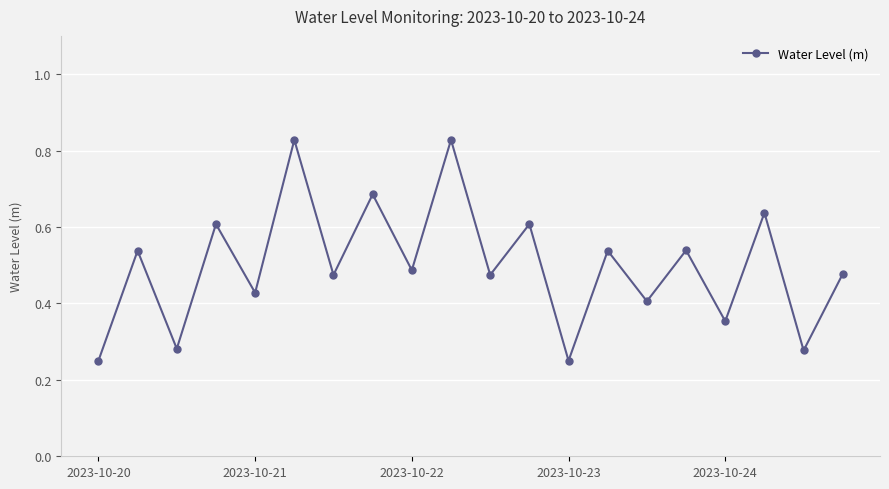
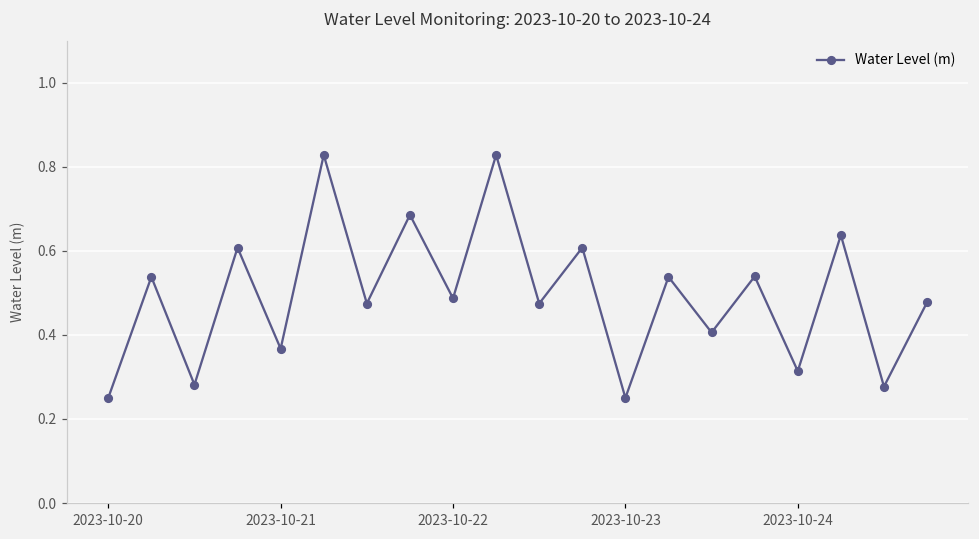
2023-10-21: 0.43 -> 0.37
2023-10-24: 0.35 -> 0.31
